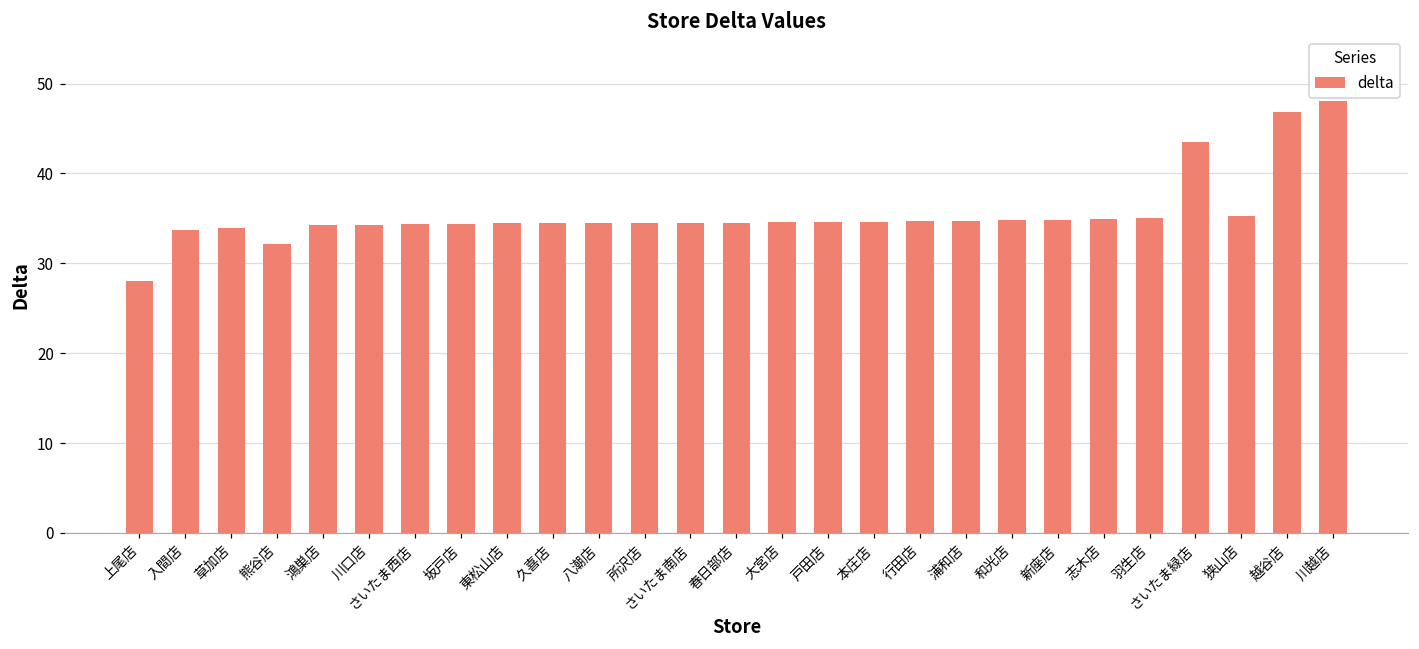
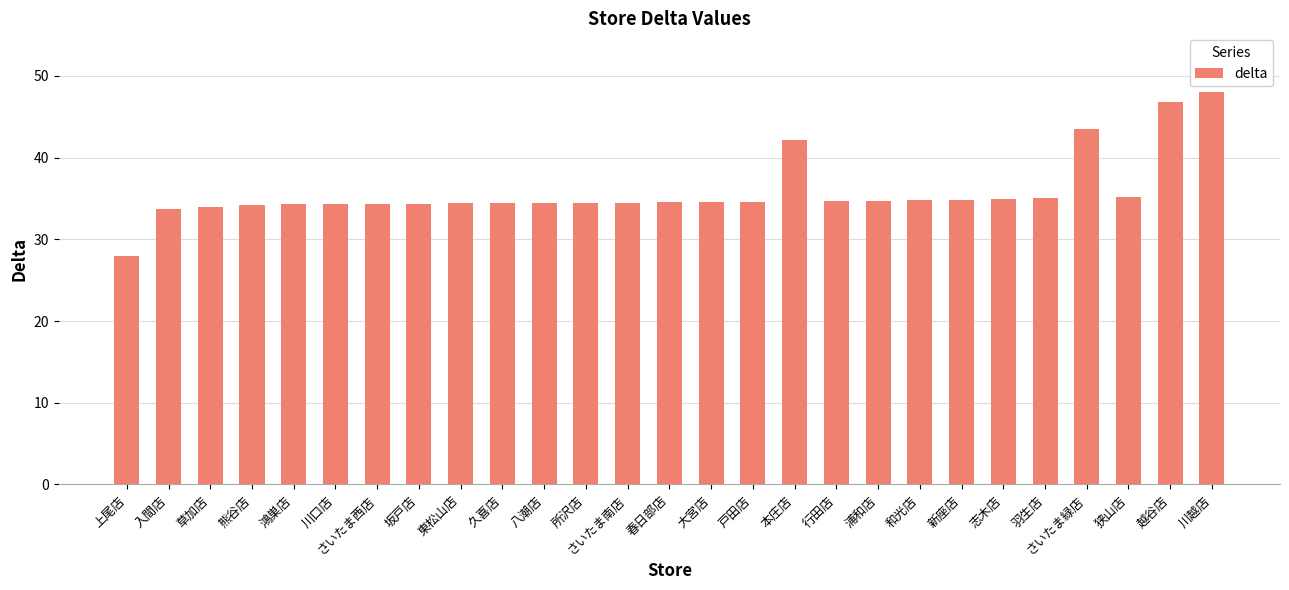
熊谷店: 32 -> 34
本庄店: 35 -> 42
